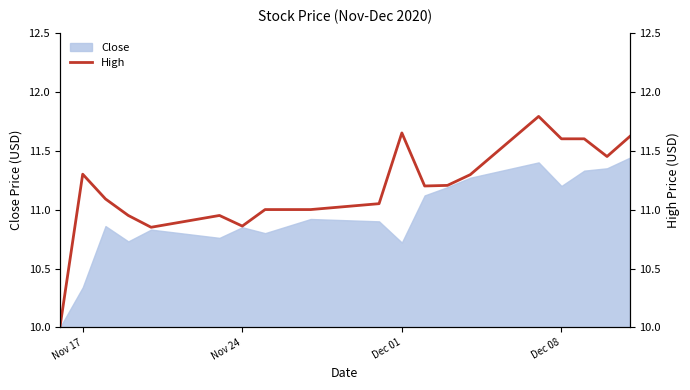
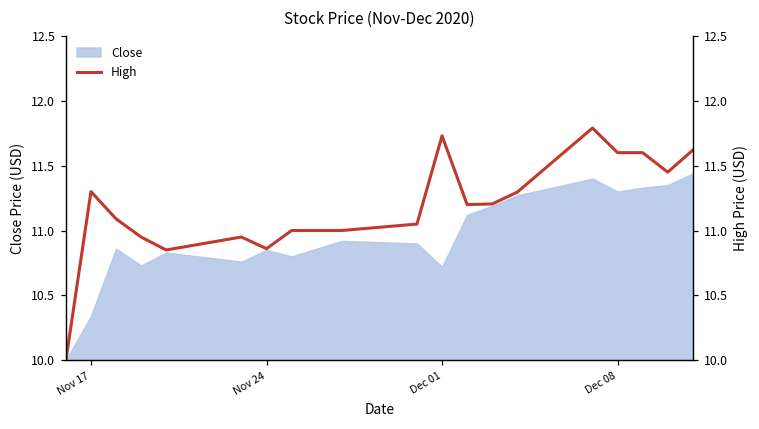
High, Dec 01: 11.65 -> 11.73
Close, Dec 08: 11.2 -> 11.3
